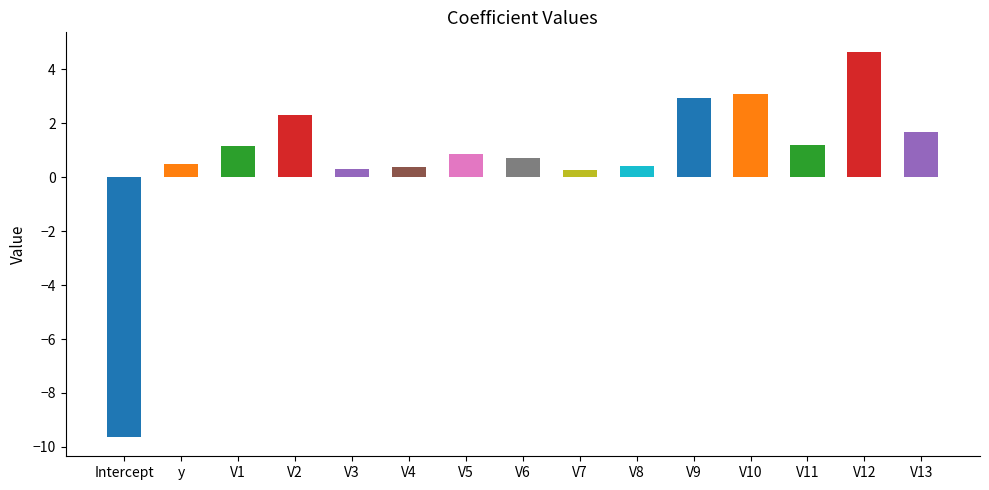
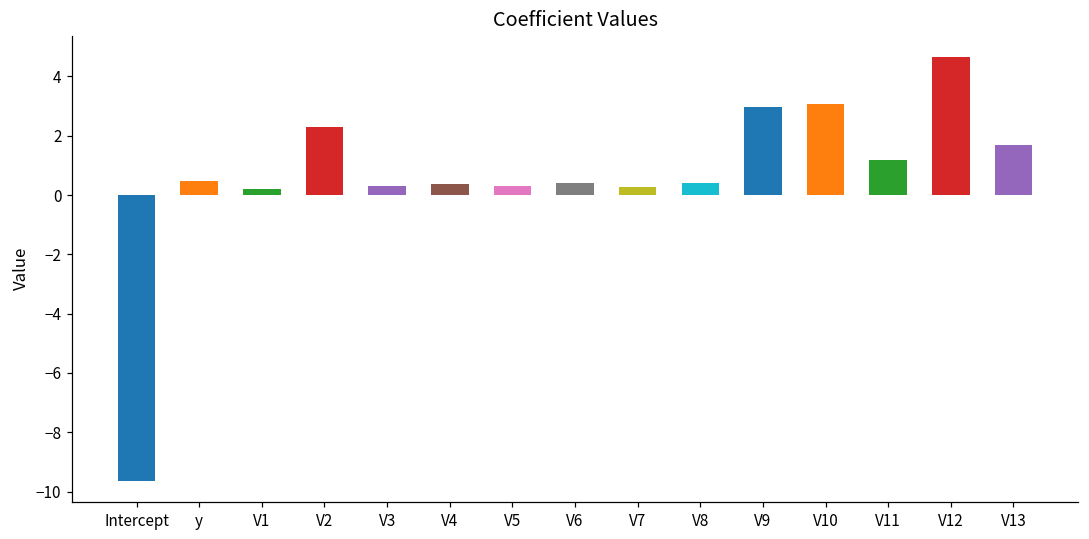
V1: 1.2 -> 0.2
V5: 0.9 -> 0.3
V6: 0.7 -> 0.4
